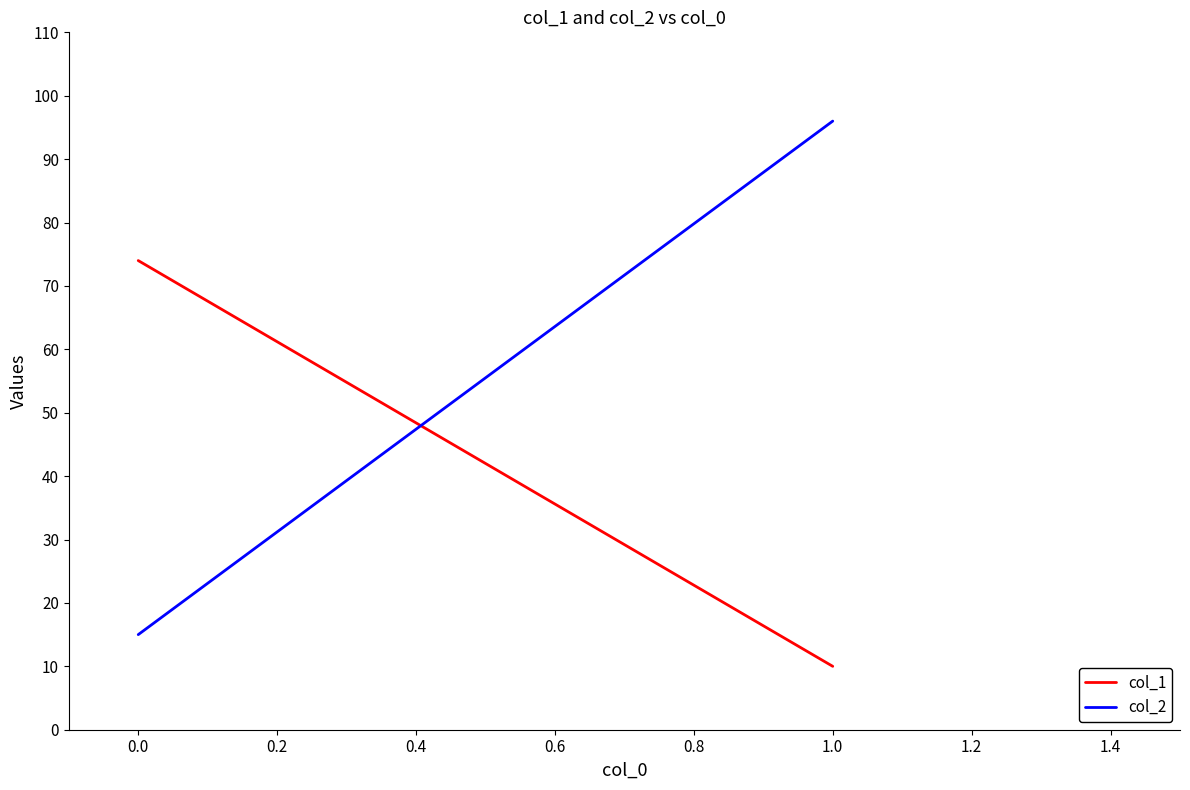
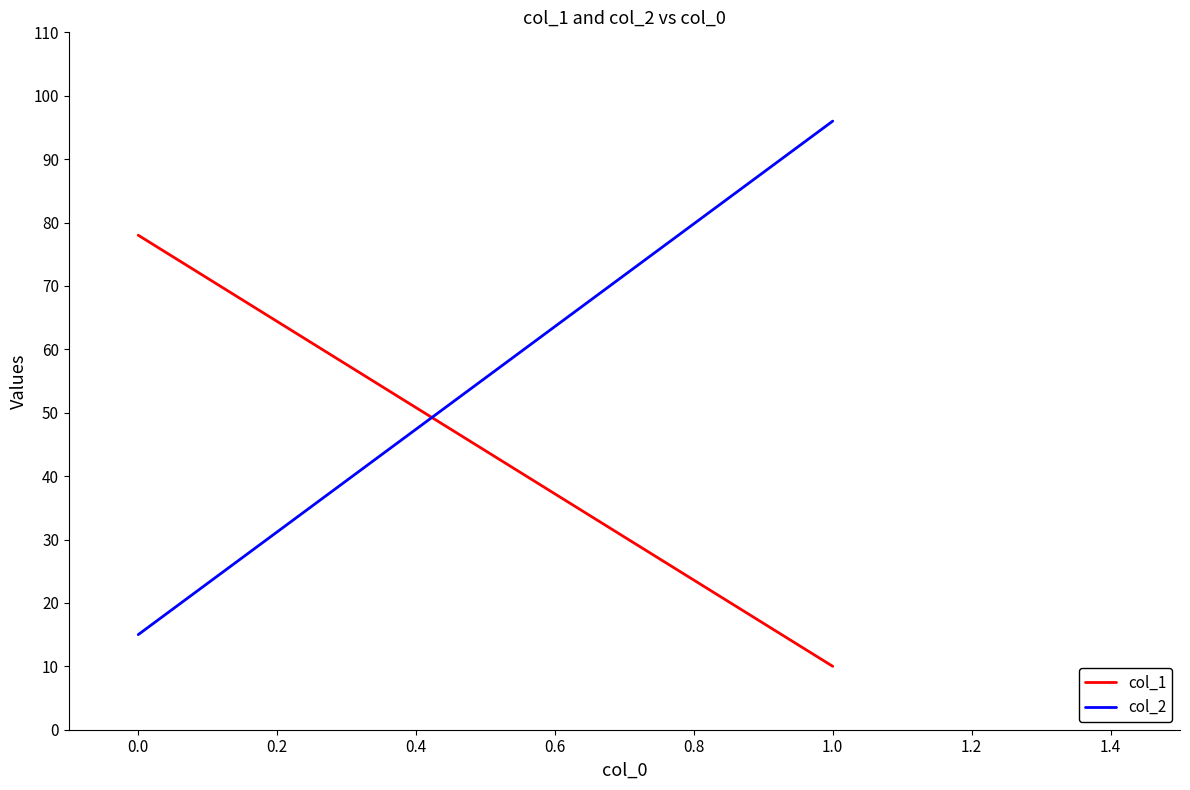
col_1, 0.0: 74 -> 78
